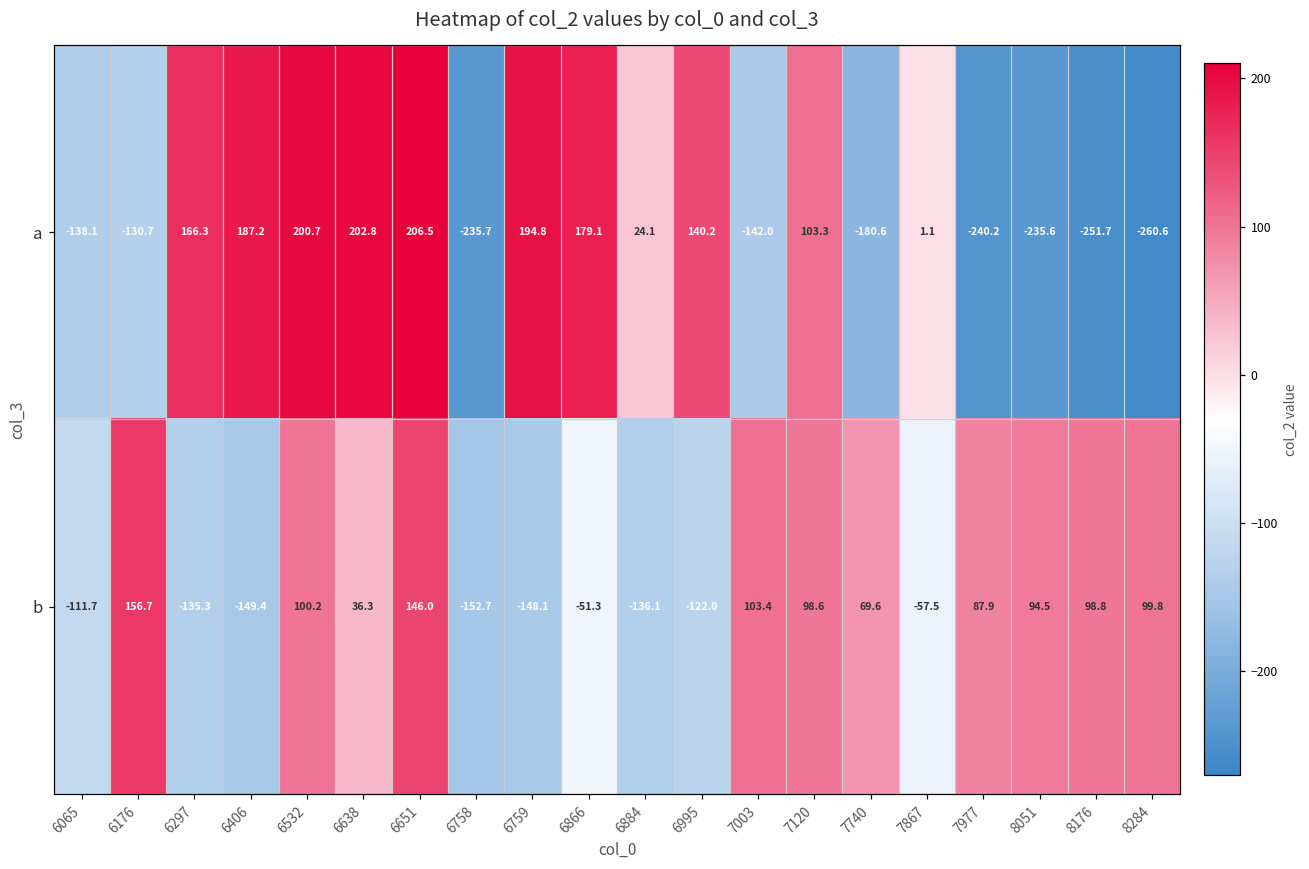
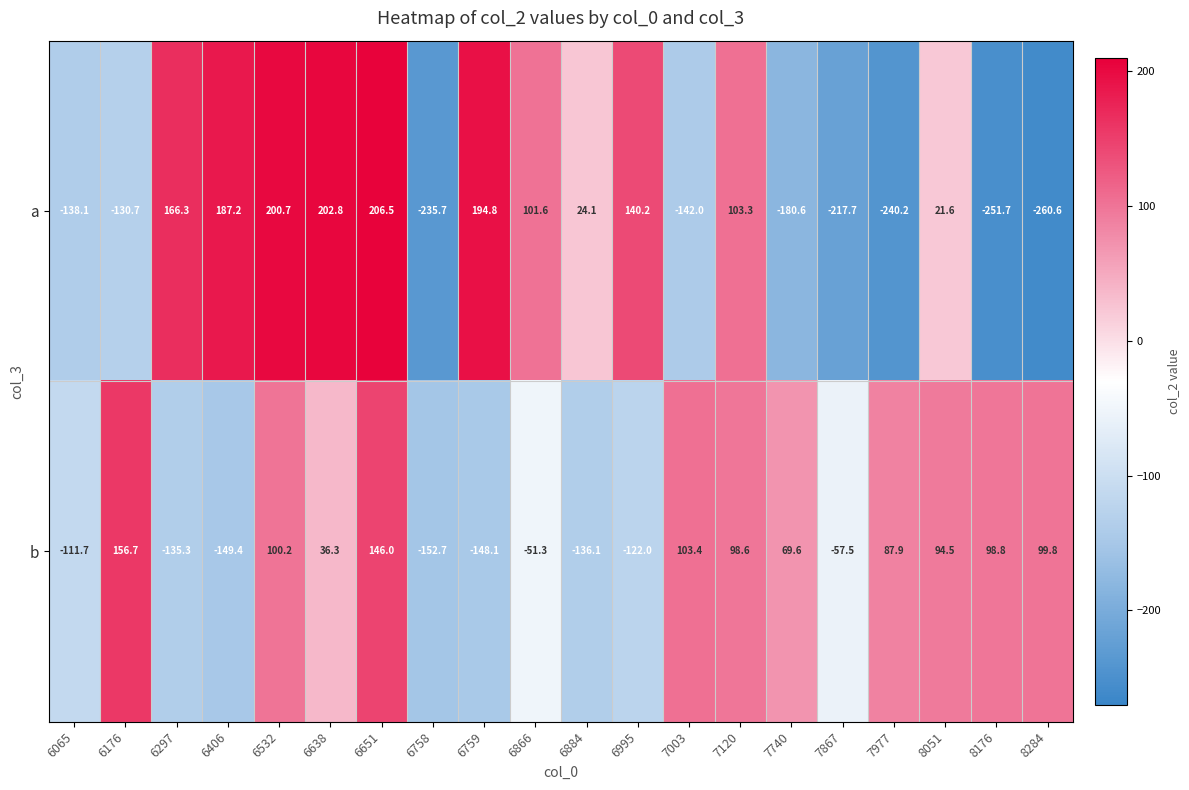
a, 6866: 179.1 -> 101.6
a, 7867: 1.1 -> -217.7
a, 8051: -235.6 -> 21.6
